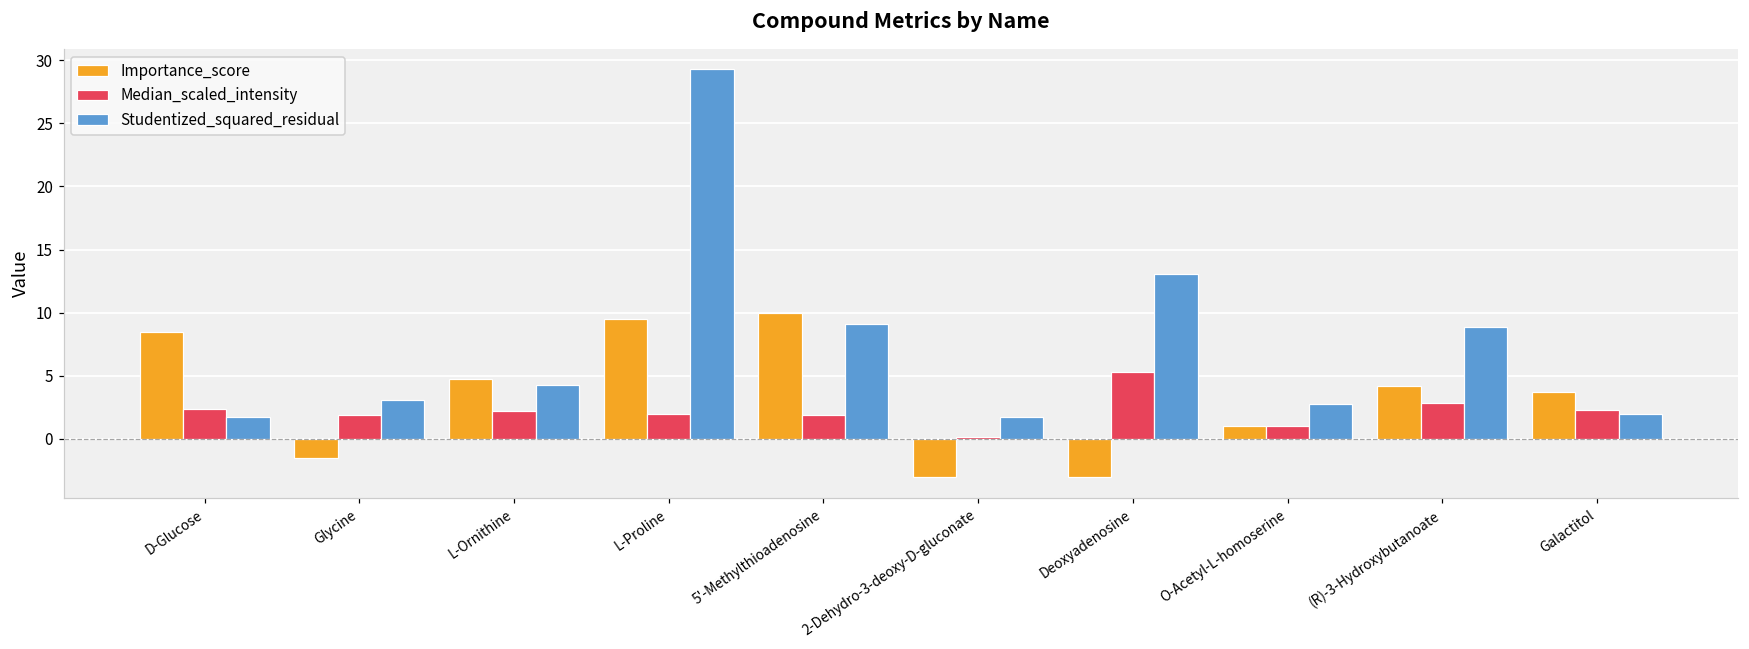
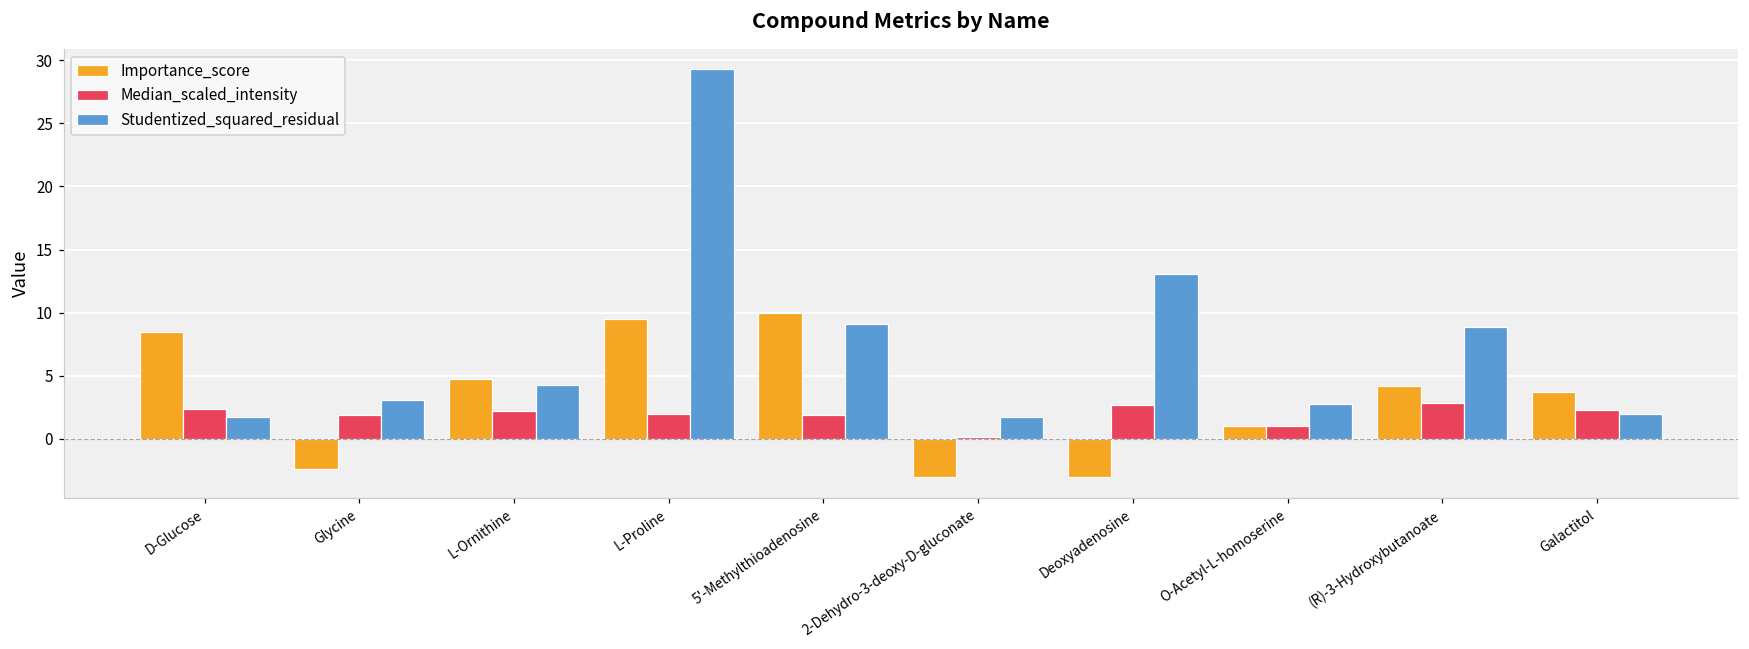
Importance_score, Glycine: -1.5 -> -2.4
Median_scaled_intensity, Deoxyadenosine: 5.3 -> 2.6
